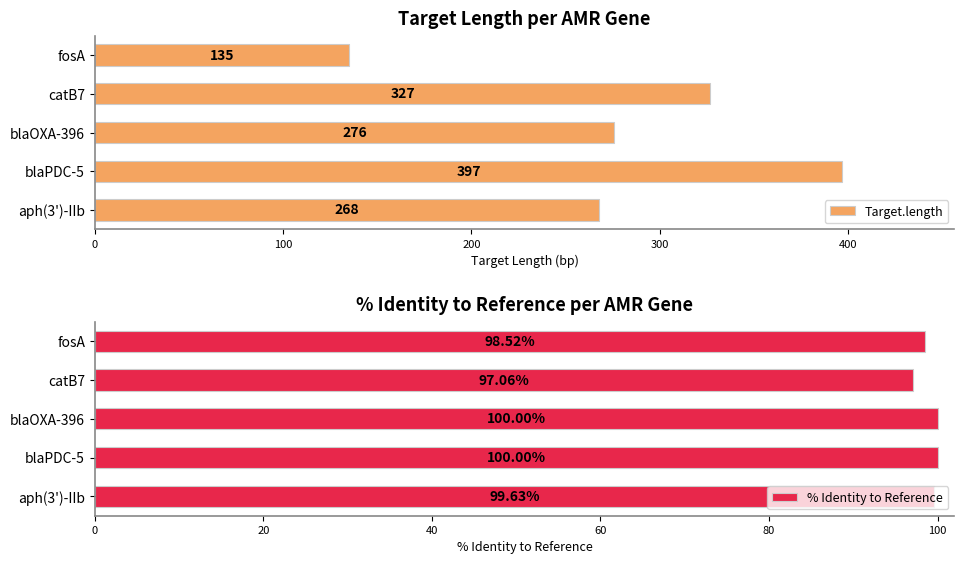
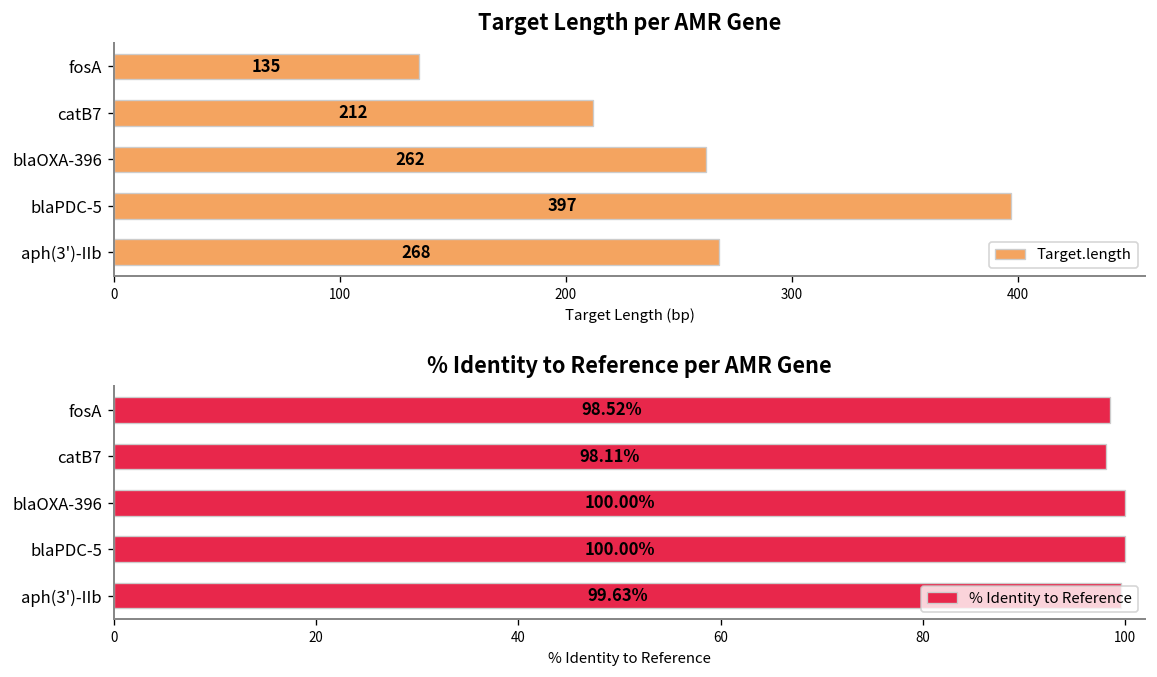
Target Length per AMR Gene, catB7: 327 -> 212
Target Length per AMR Gene, blaOXA-396: 276 -> 262
% Identity to Reference per AMR Gene, catB7: 97.06% -> 98.11%
